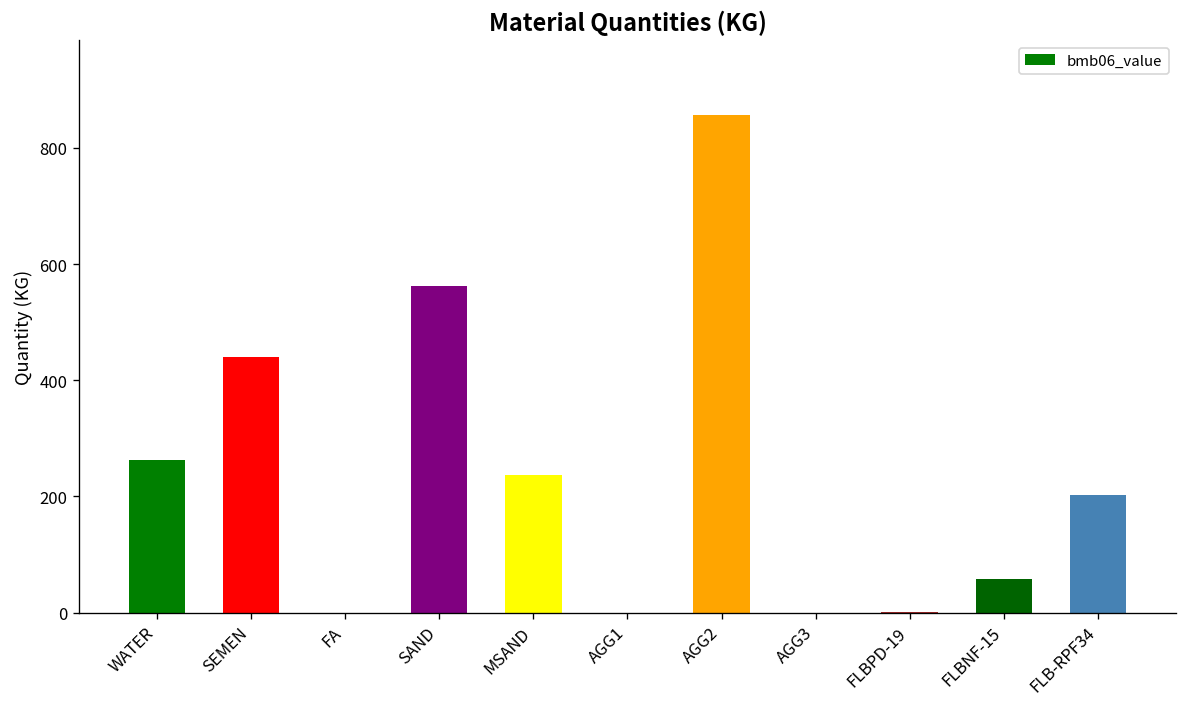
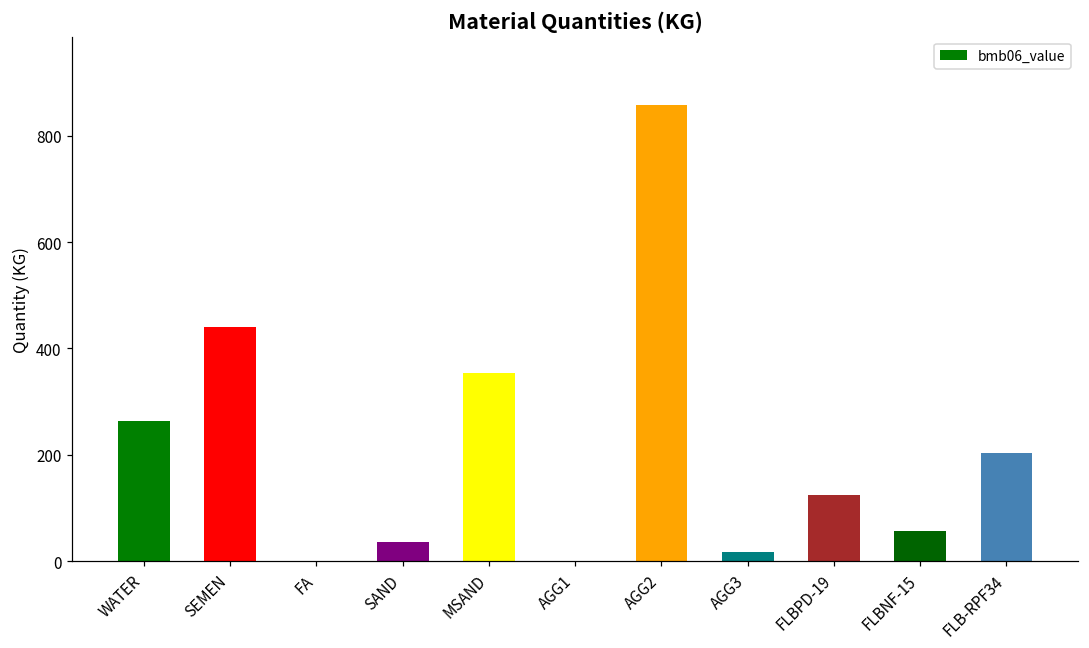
SAND: 560 -> 40
MSAND: 240 -> 350
AGG3: 0 -> 20
FLBPD-19: 0 -> 130
